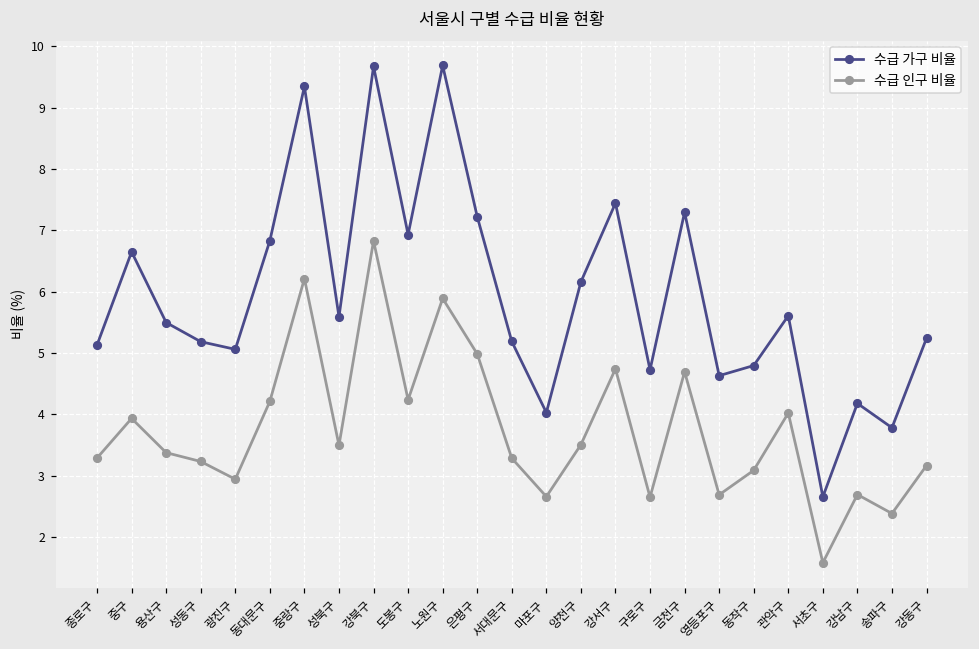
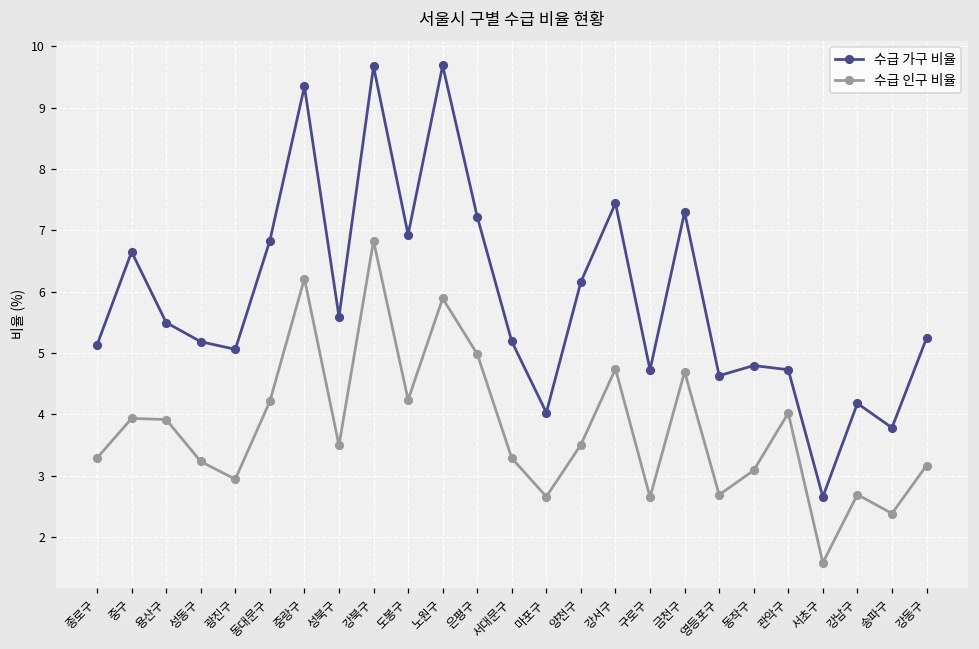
수급 인구 비율, 용산구: 3.4 -> 3.9
수급 가구 비율, 관악구: 5.6 -> 4.7
